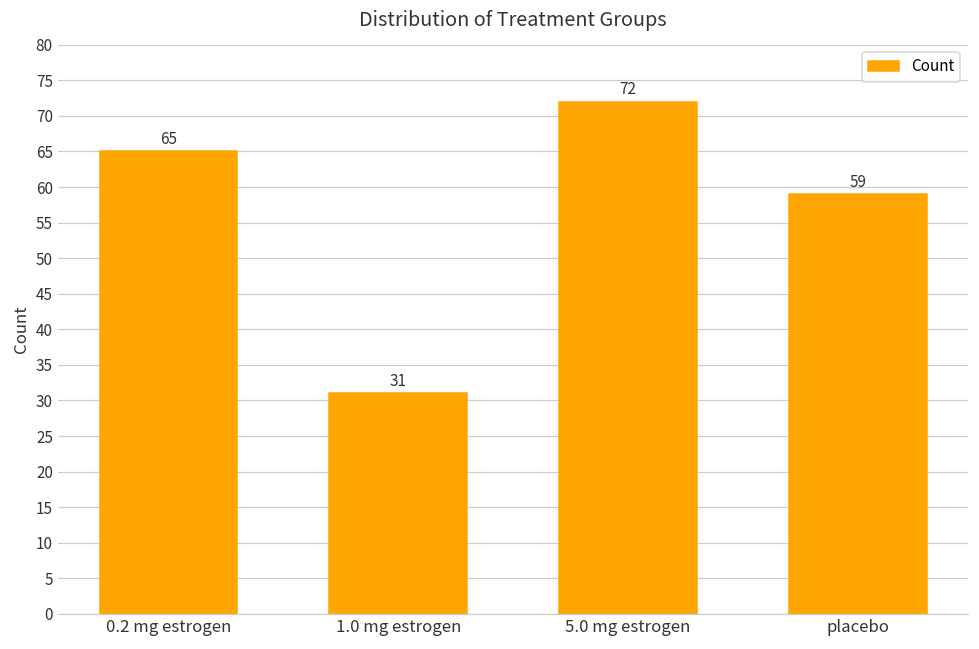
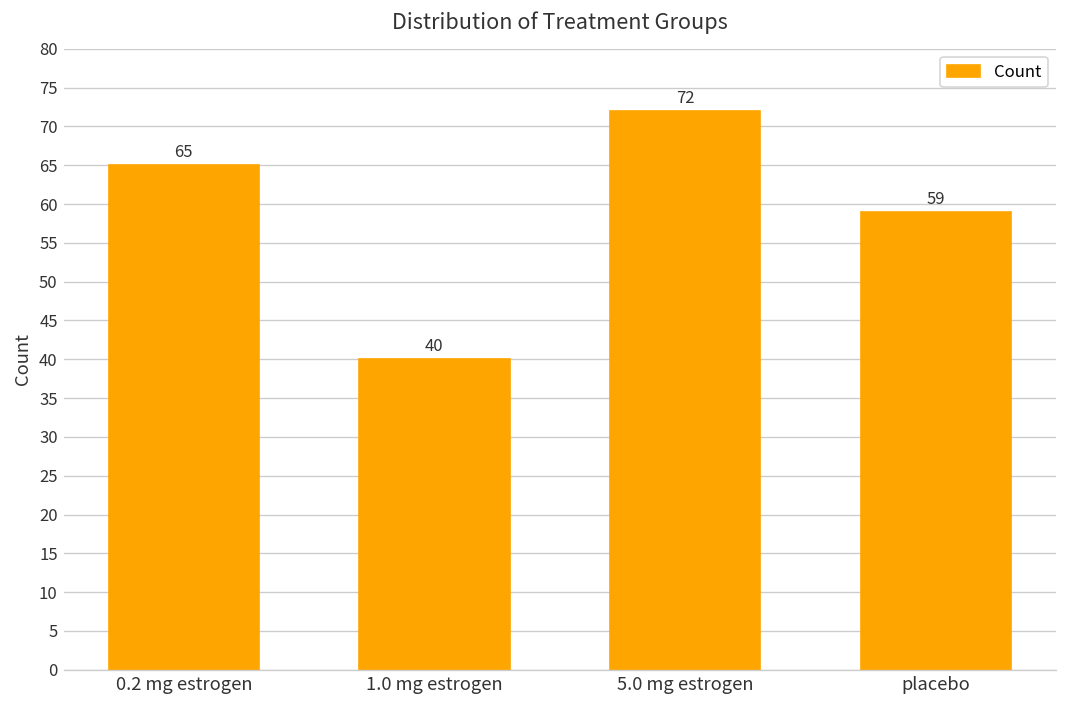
1.0 mg estrogen: 31 -> 40
